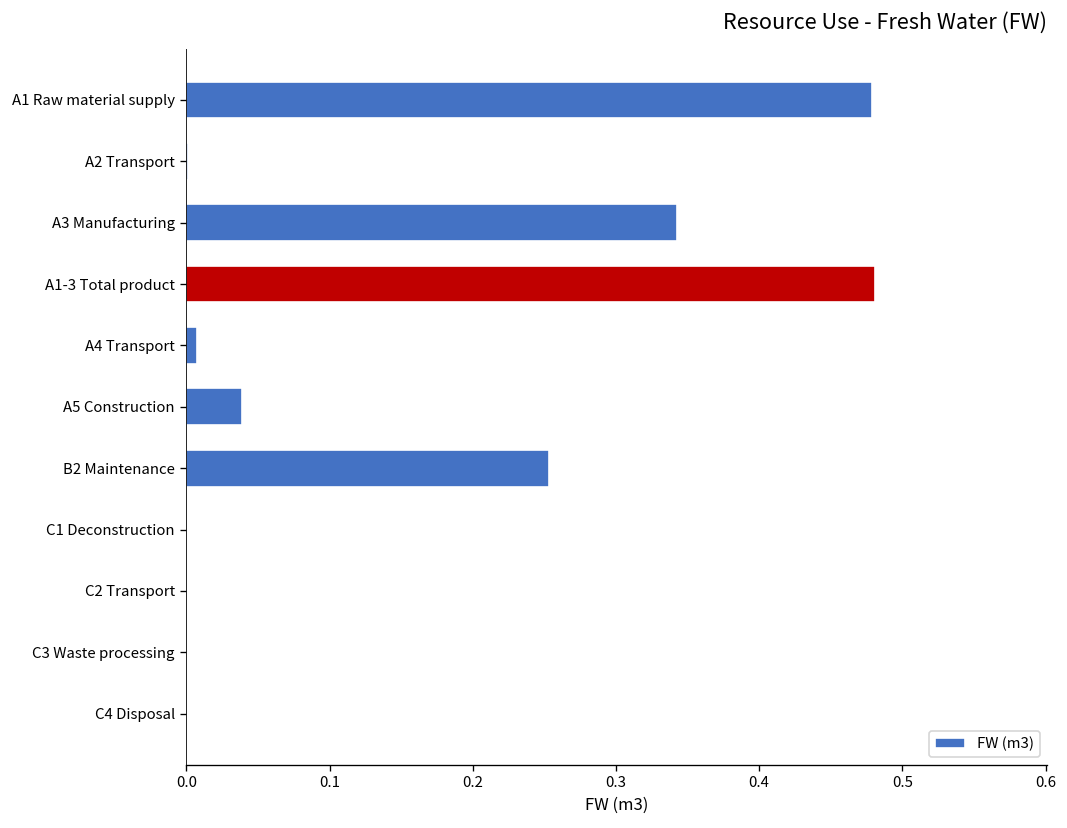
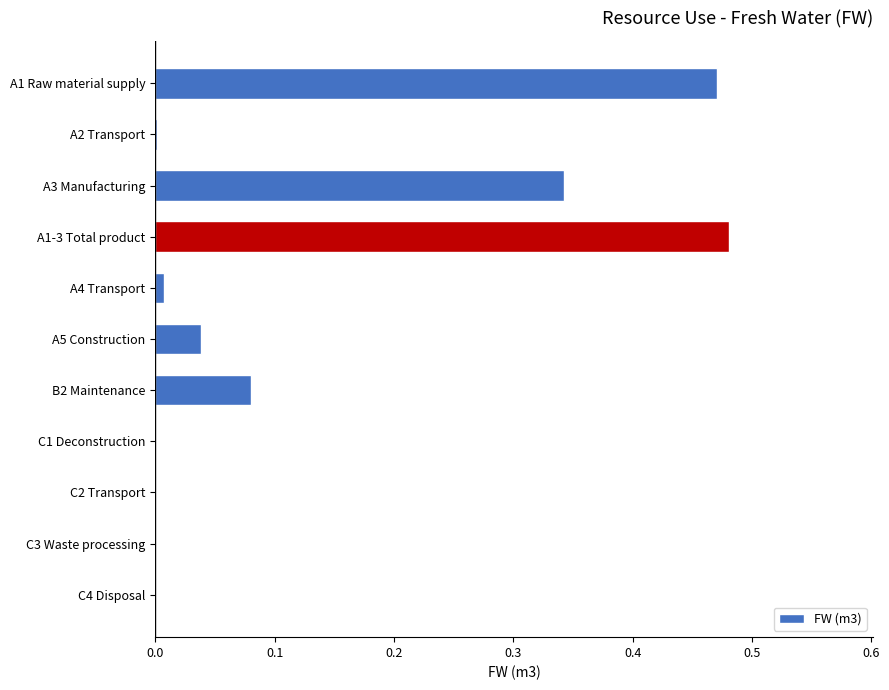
A1 Raw material supply: 0.479 -> 0.471
B2 Maintenance: 0.254 -> 0.080
